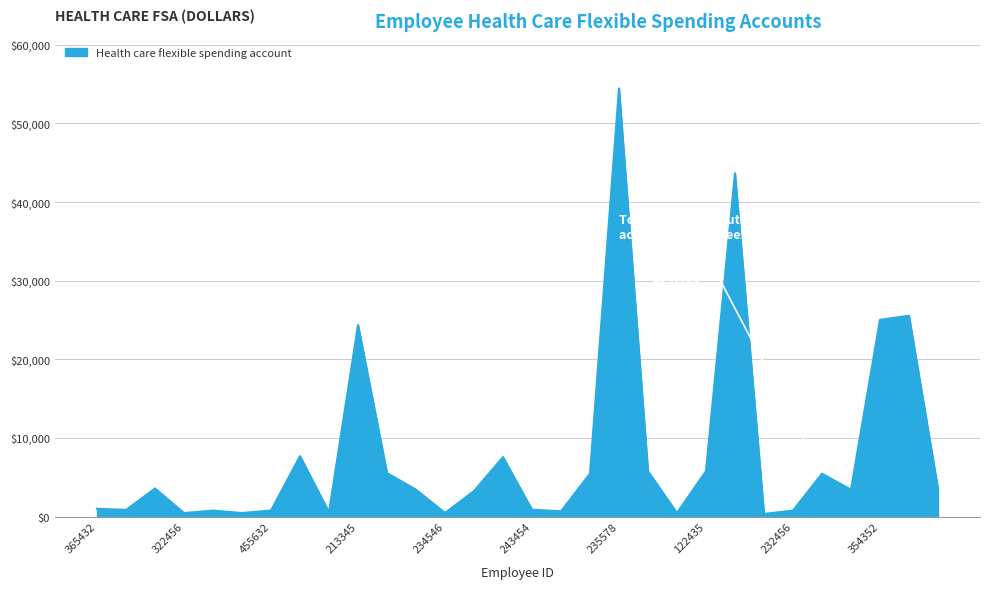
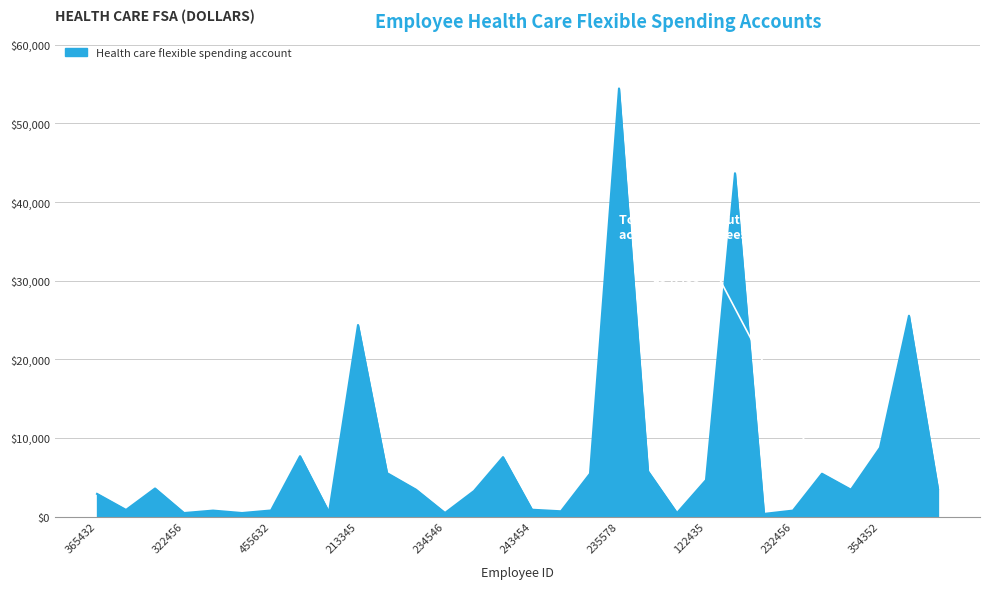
365432: $1,000 -> $3,000
122435: $6,000 -> $5,000
354352: $25,000 -> $9,000
